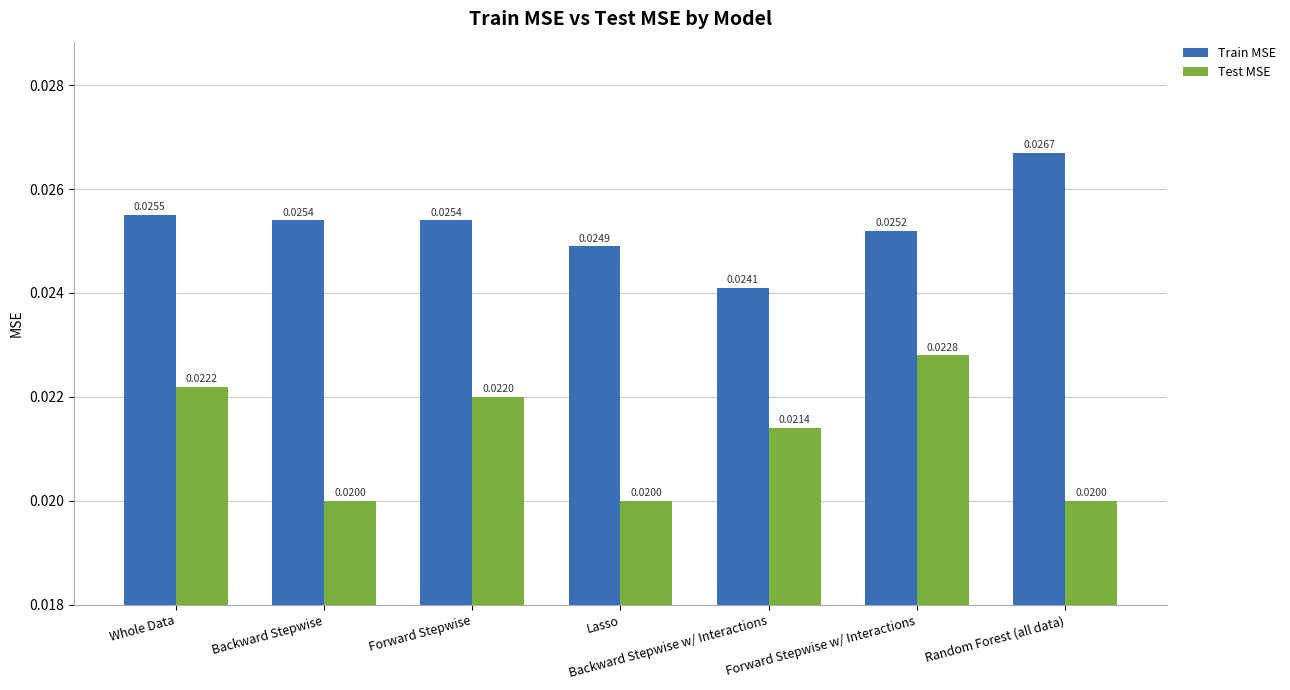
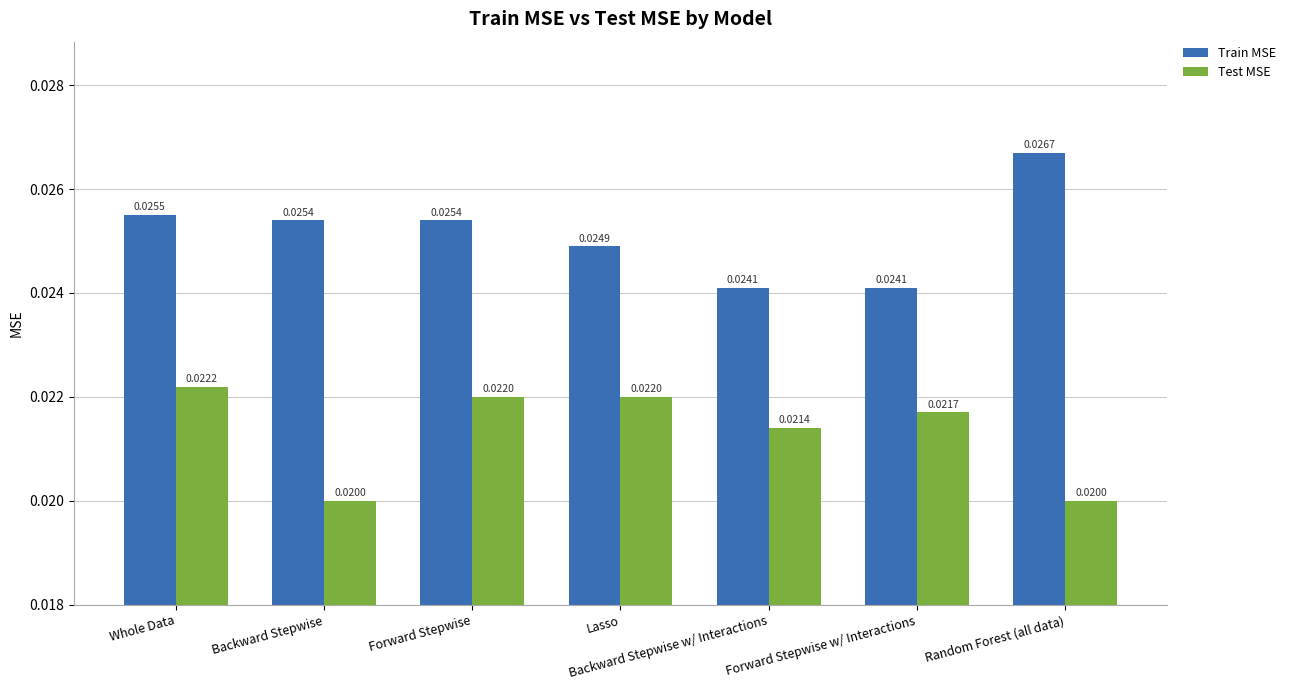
Test MSE, Lasso: 0.0200 -> 0.0220
Train MSE, Forward Stepwise w/ Interactions: 0.0252 -> 0.0241
Test MSE, Forward Stepwise w/ Interactions: 0.0228 -> 0.0217
